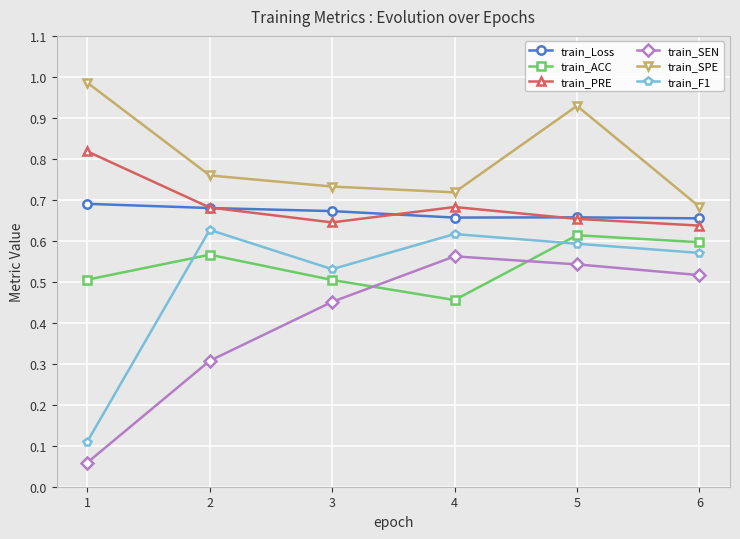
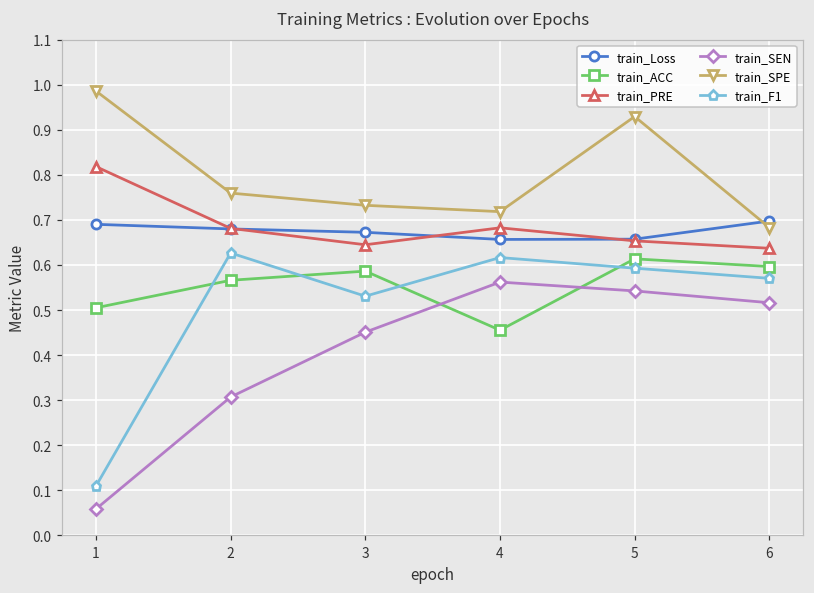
train_ACC, 3: 0.50 -> 0.59
train_Loss, 6: 0.65 -> 0.70
